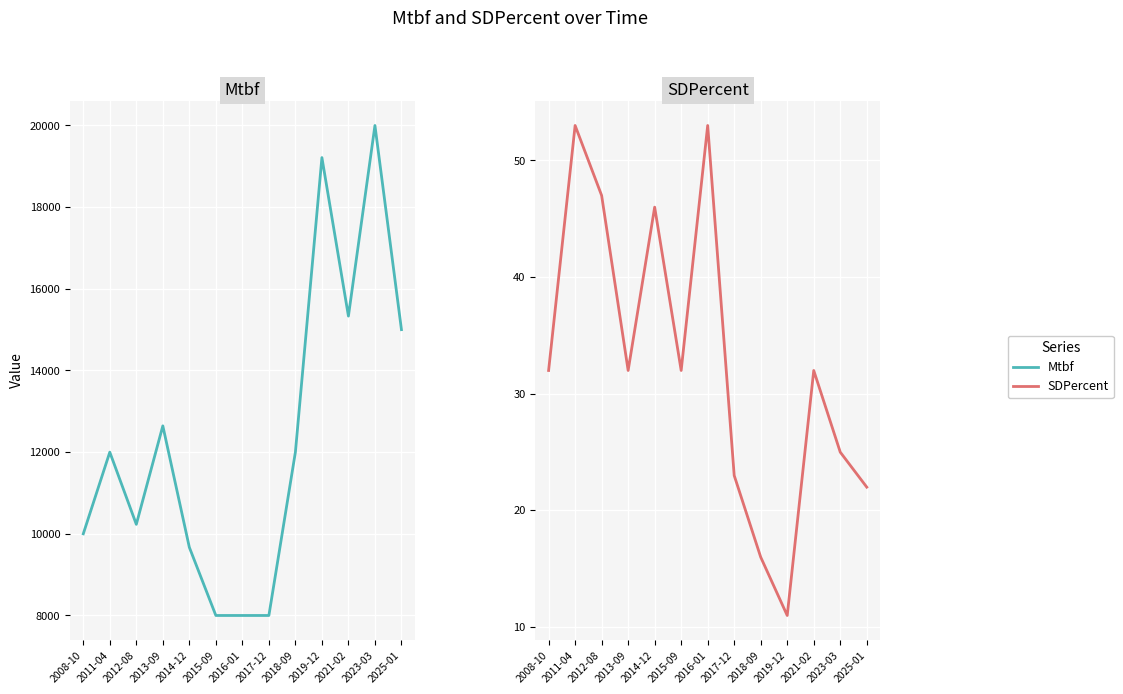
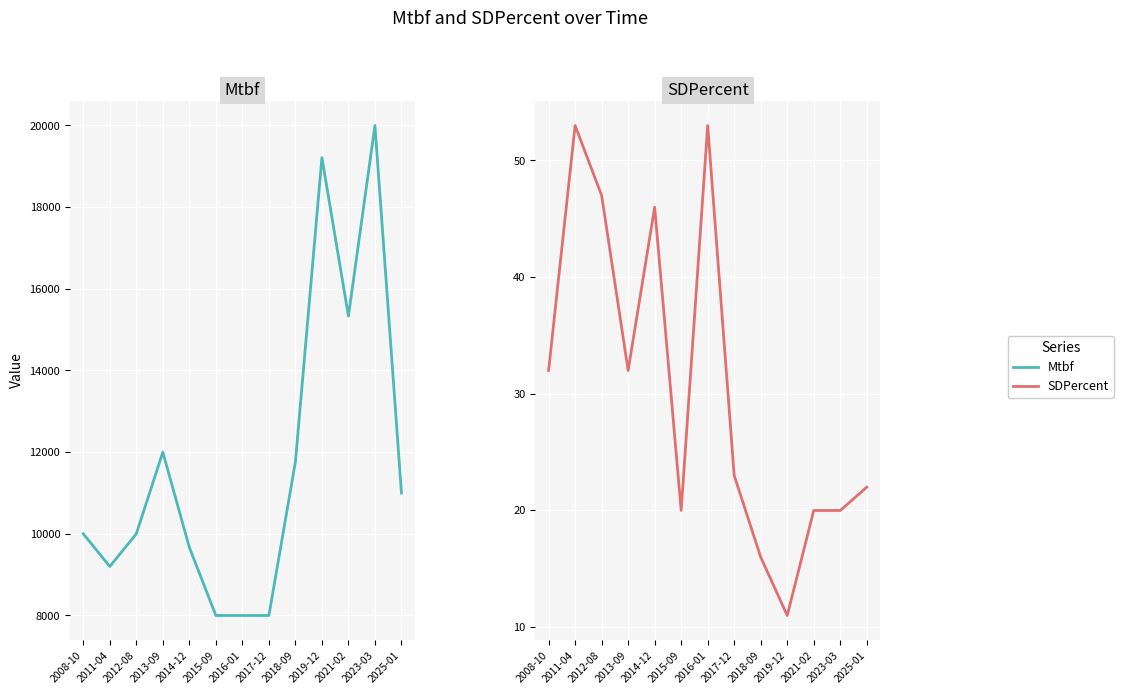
Mtbf, 2011-04: 12000 -> 9200
Mtbf, 2012-08: 10200 -> 10000
Mtbf, 2013-09: 12600 -> 12000
Mtbf, 2018-09: 12000 -> 11800
Mtbf, 2025-01: 15000 -> 11000
SDPercent, 2015-09: 32 -> 20
SDPercent, 2021-02: 32 -> 20
SDPercent, 2023-03: 25 -> 20
